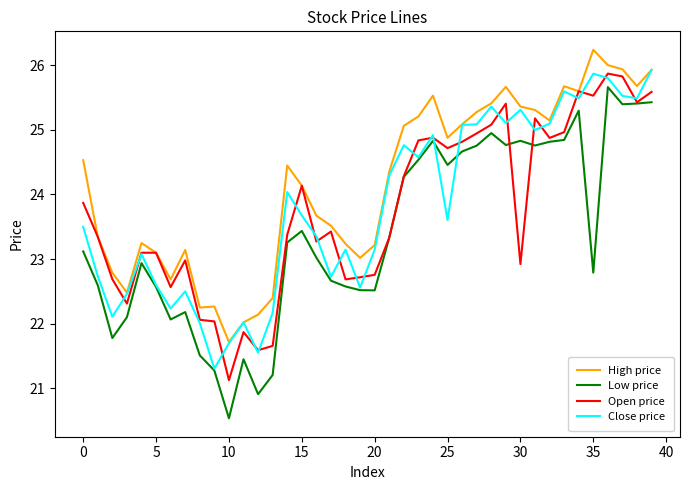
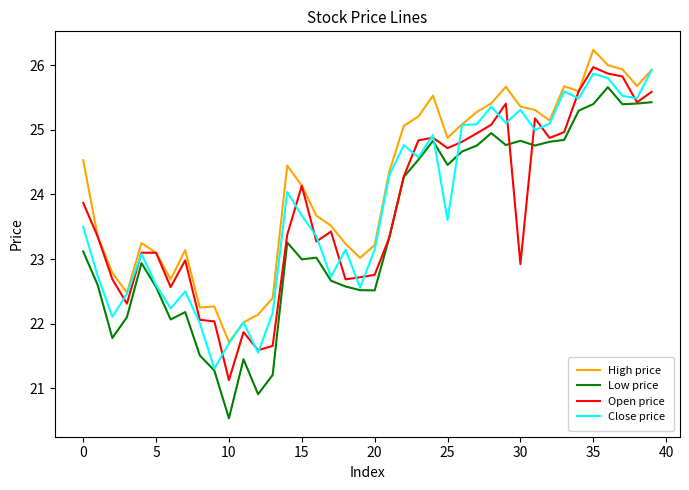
Low price, 15: 23.4 -> 23.0
Low price, 35: 22.8 -> 25.4
Open price, 35: 25.5 -> 26.0
